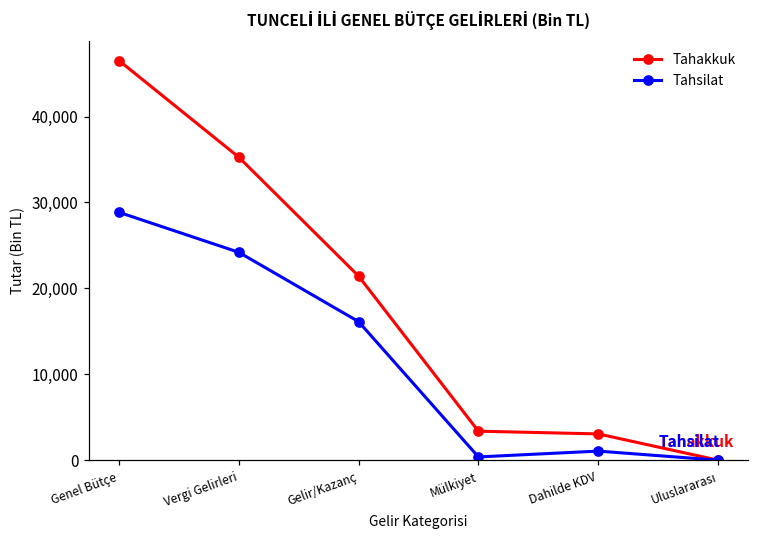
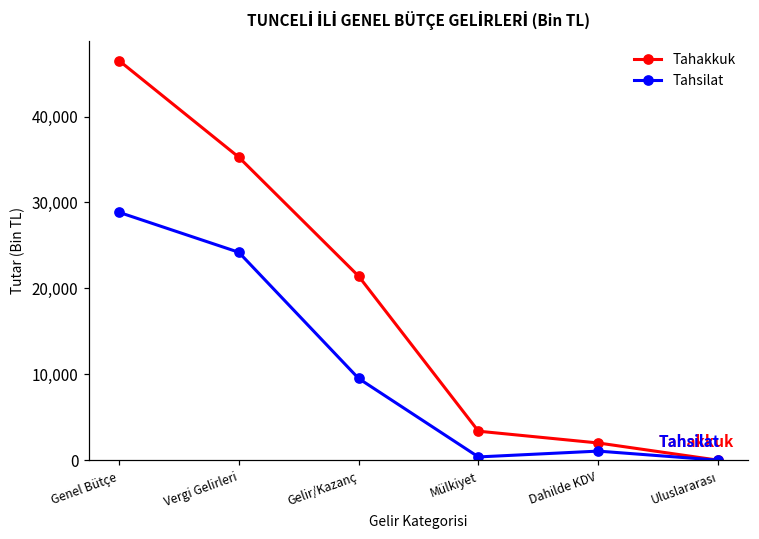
Tahsilat, Gelir/Kazanç: 16,000 -> 10,000
Tahakkuk, Dahilde KDV: 3,000 -> 2,000
